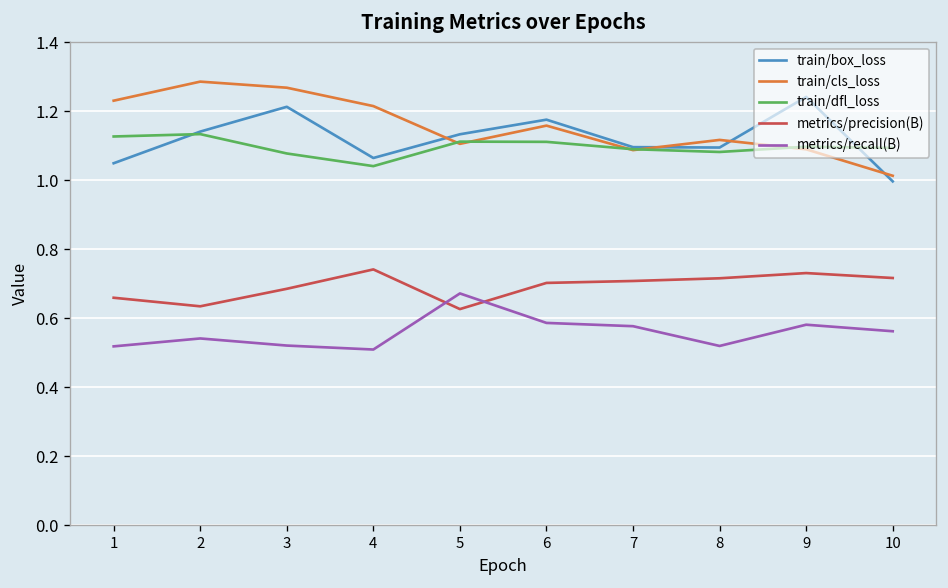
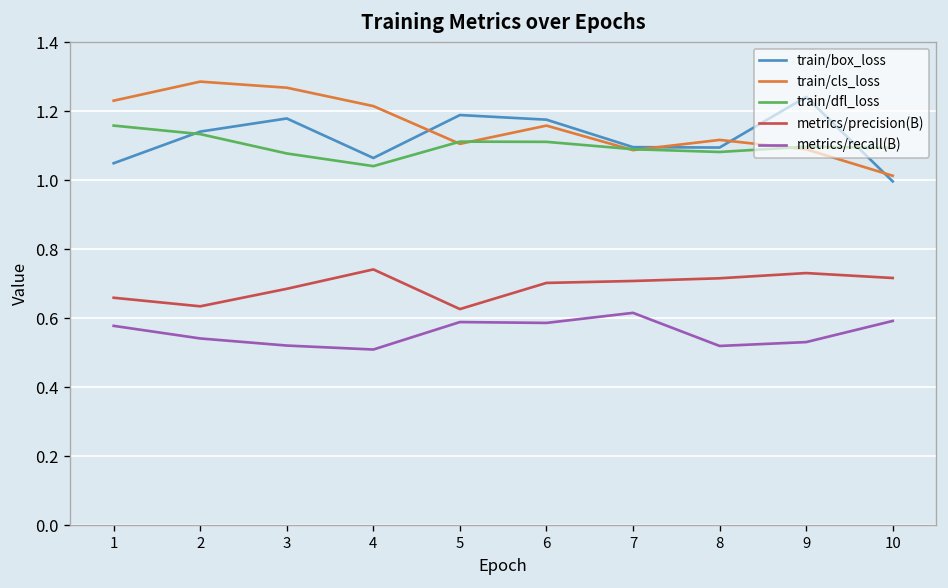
train/dfl_loss, 1: 1.13 -> 1.16
metrics/recall(B), 1: 0.52 -> 0.58
train/box_loss, 3: 1.21 -> 1.18
train/box_loss, 5: 1.13 -> 1.19
metrics/recall(B), 5: 0.67 -> 0.59
metrics/recall(B), 7: 0.58 -> 0.62
metrics/recall(B), 9: 0.58 -> 0.53
metrics/recall(B), 10: 0.56 -> 0.59
